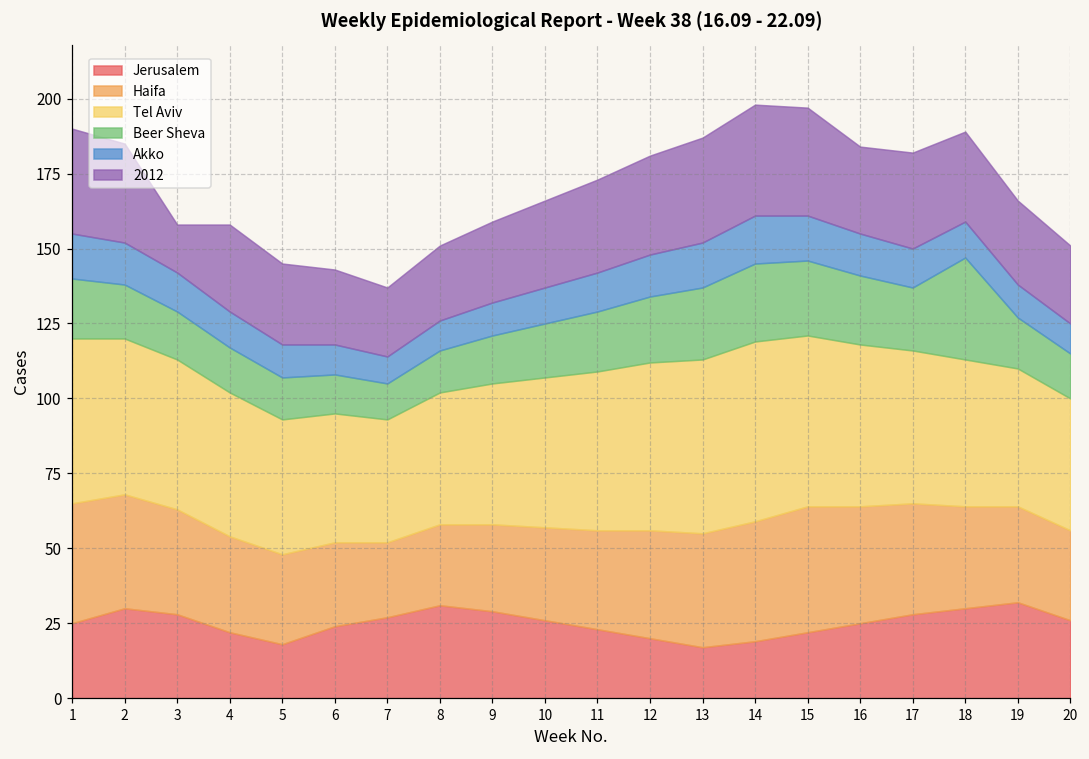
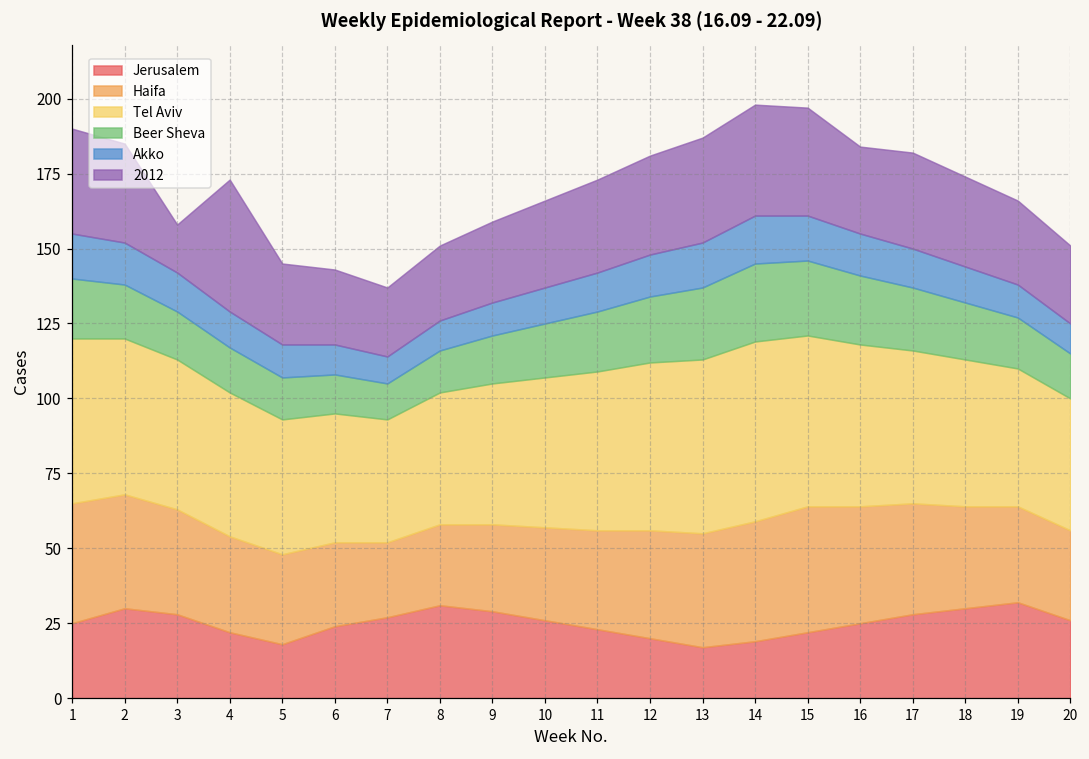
2012, 4: 29 -> 44
Beer Sheva, 18: 34 -> 19
